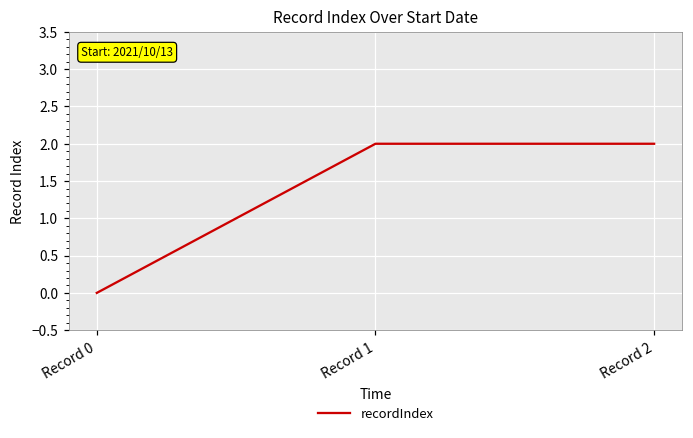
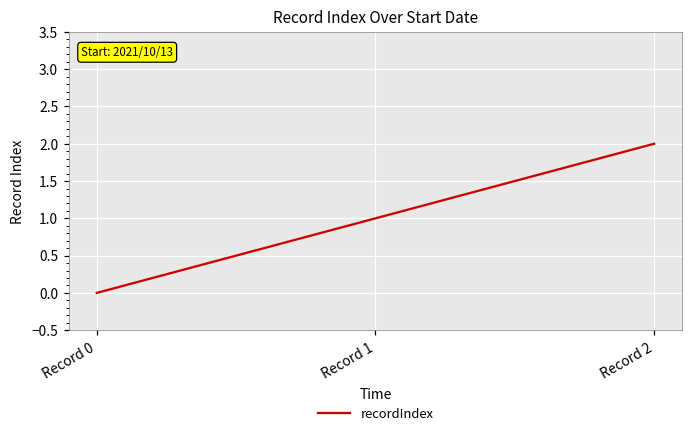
Record 1: 2 -> 1
